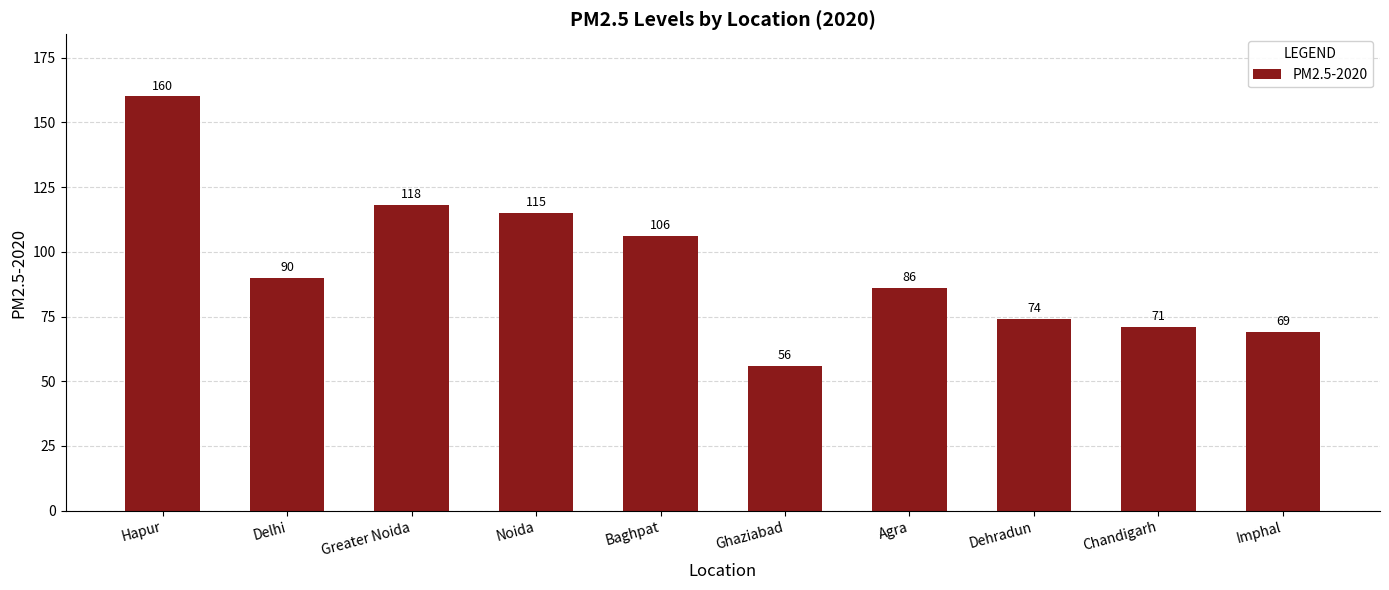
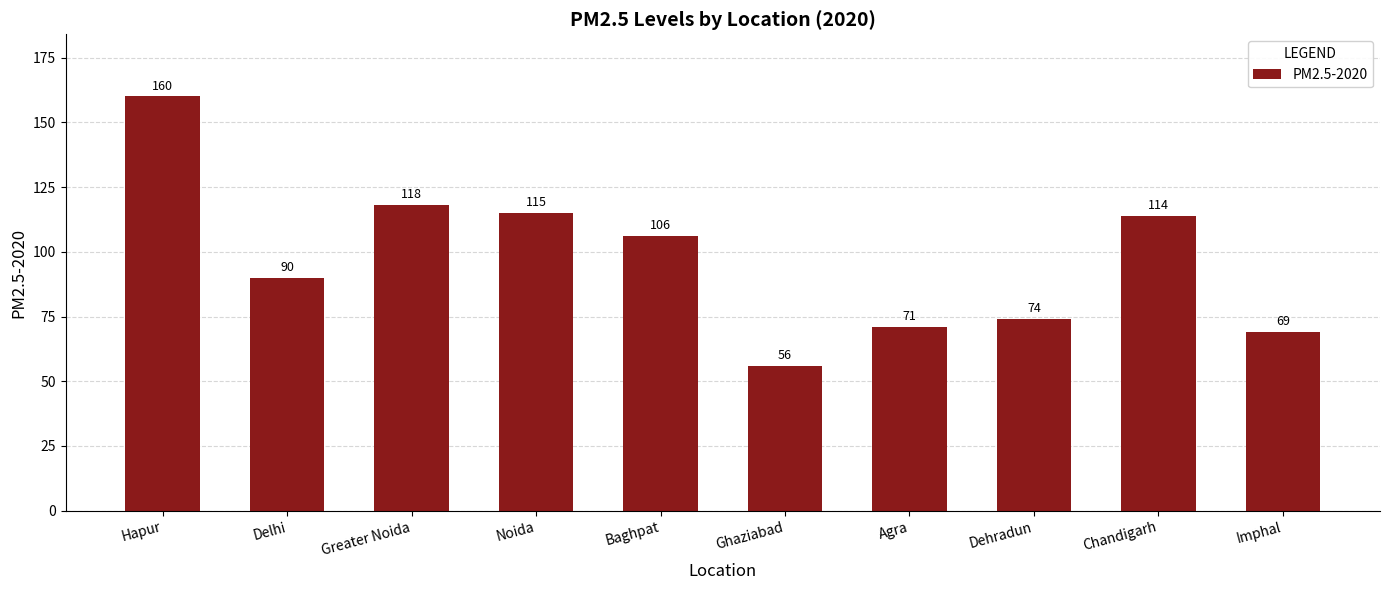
Agra: 86 -> 71
Chandigarh: 71 -> 114
